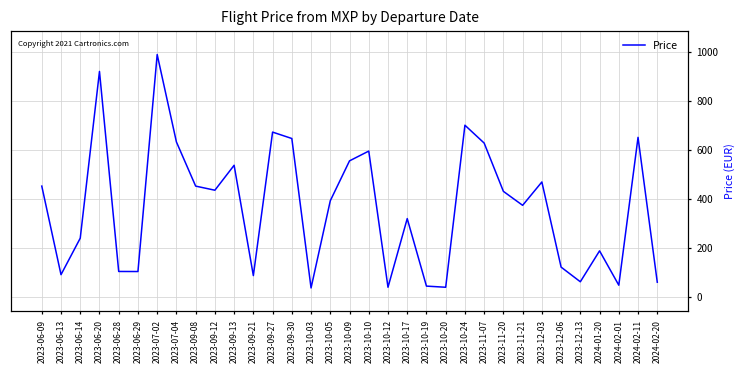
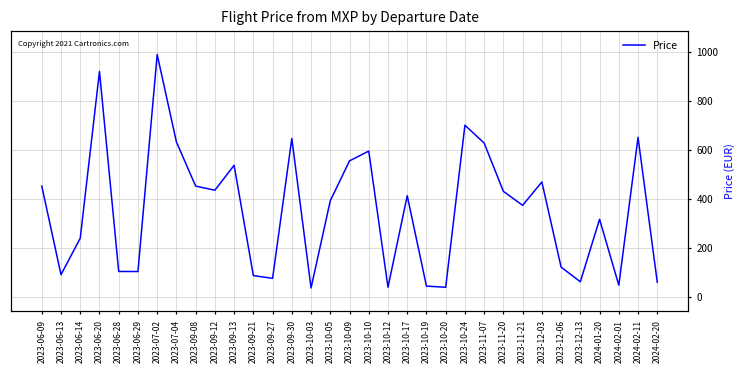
2023-09-27: 670 -> 80
2023-10-17: 320 -> 410
2024-01-20: 190 -> 320
